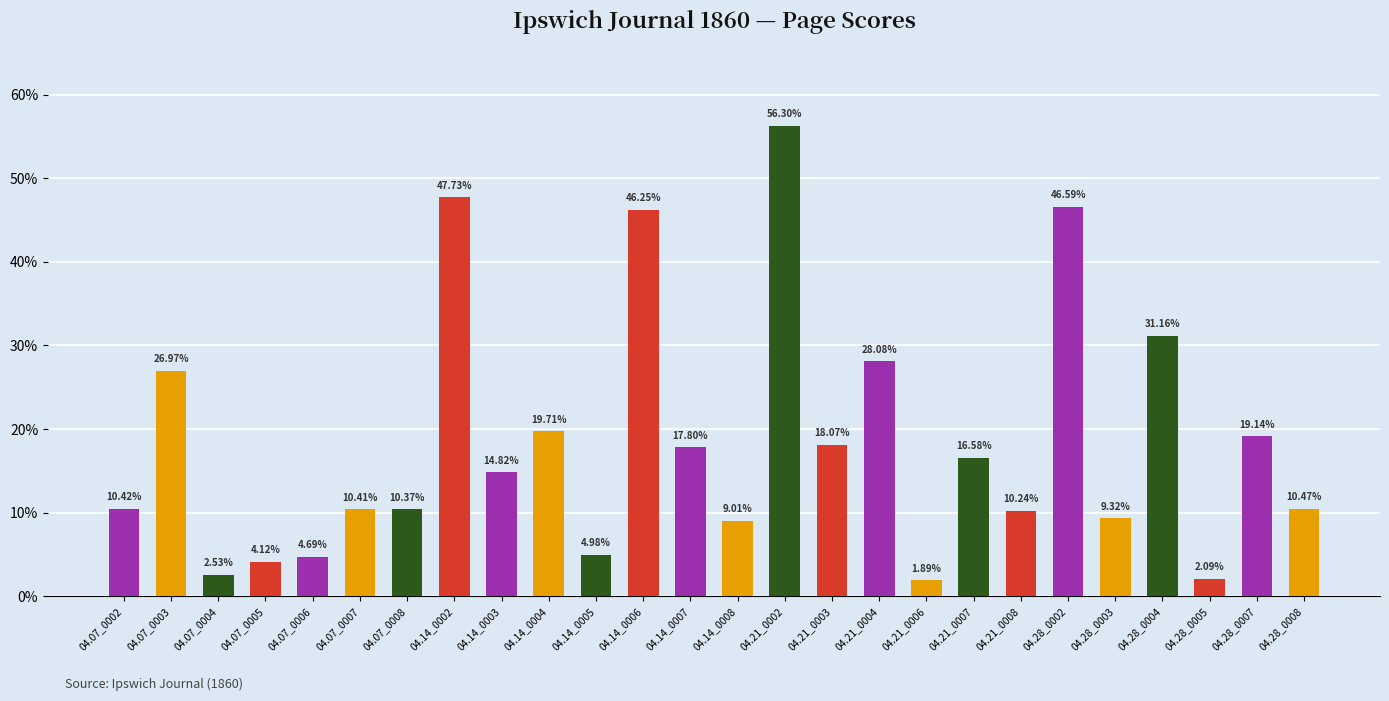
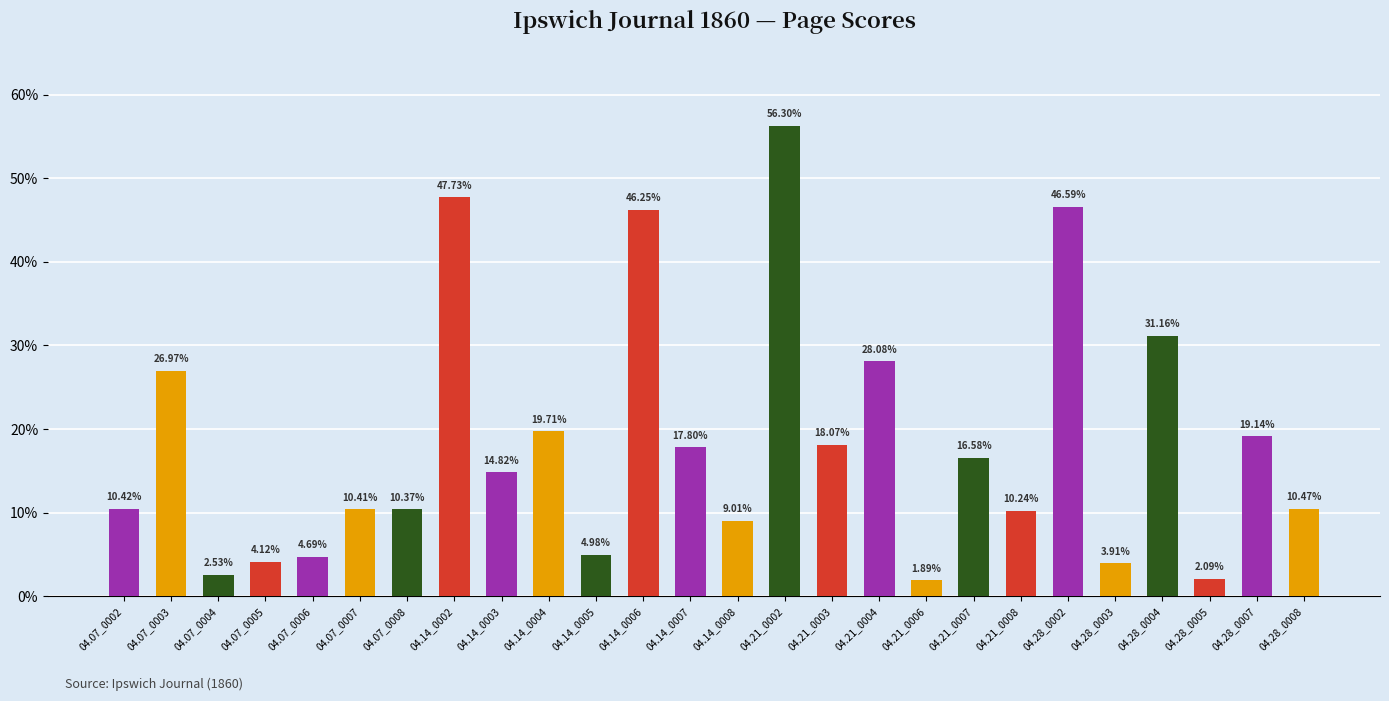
04.28_0003: 9.32% -> 3.91%
